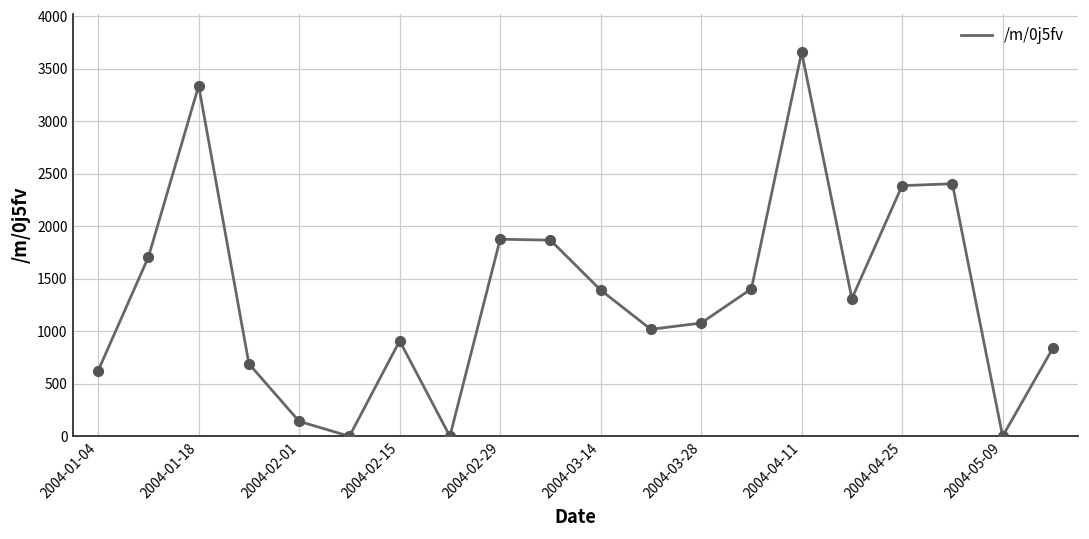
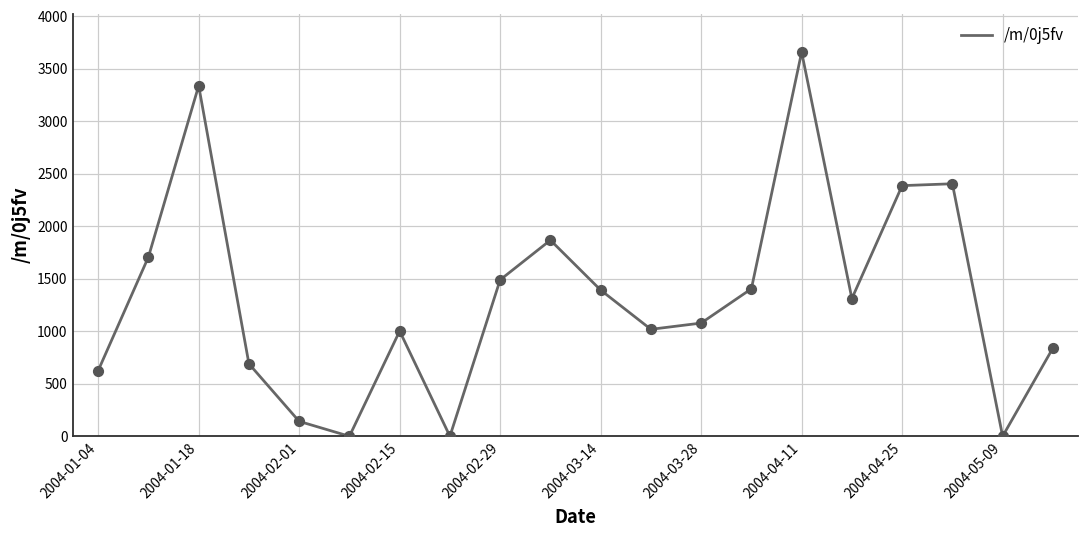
2004-02-15: 900 -> 1000
2004-02-29: 1900 -> 1500
